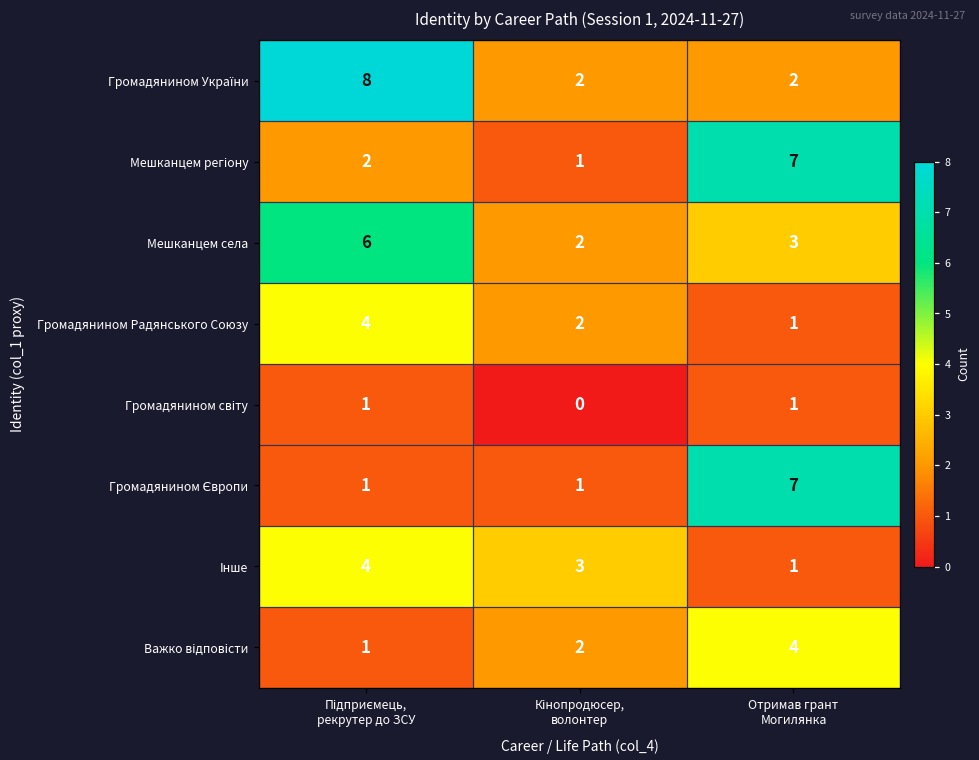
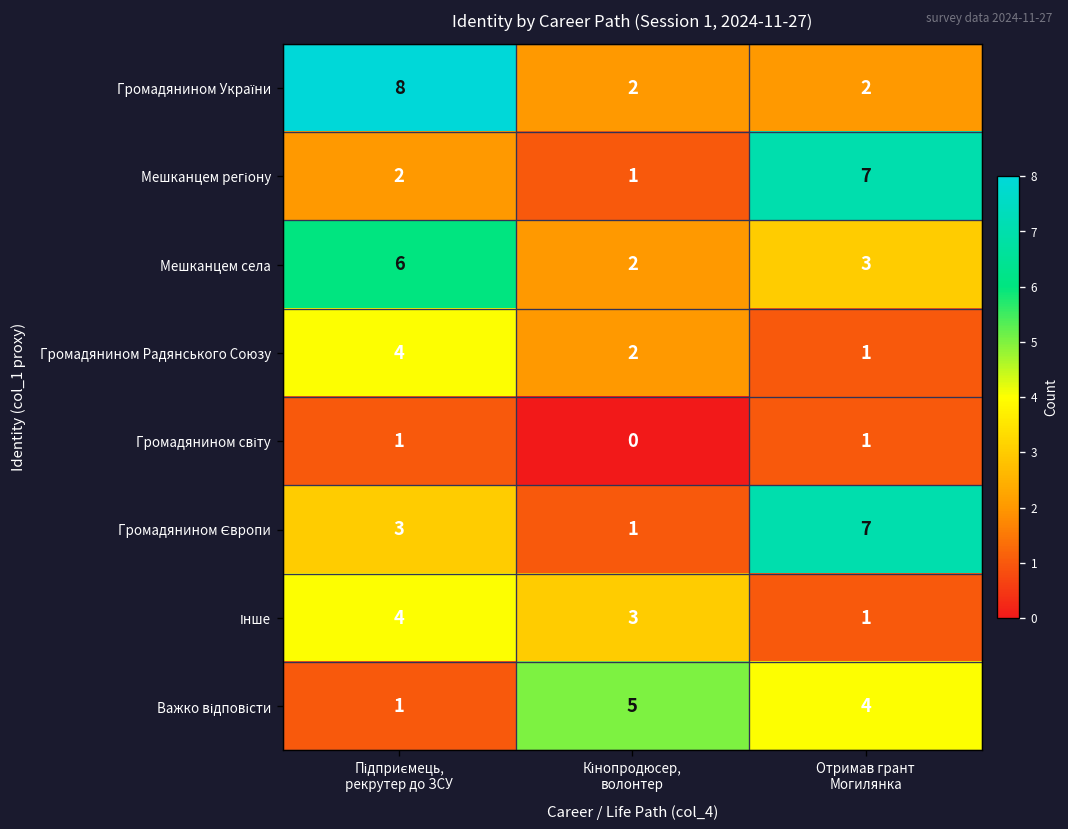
Громадянином Європи, Підприємець, рекрутер до ЗСУ: 1 -> 3
Важко відповісти, Кінопродюсер, волонтер: 2 -> 5
